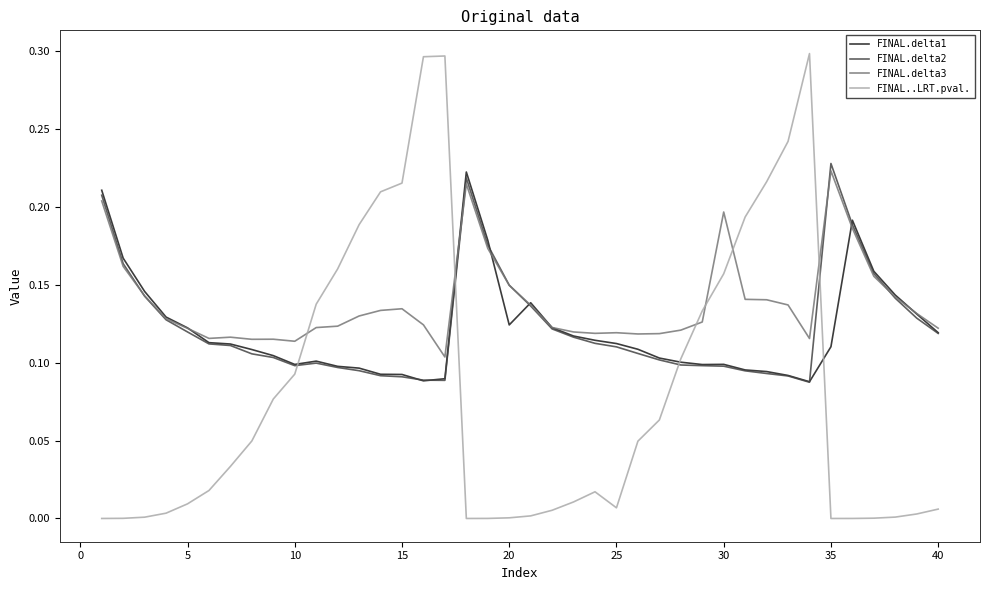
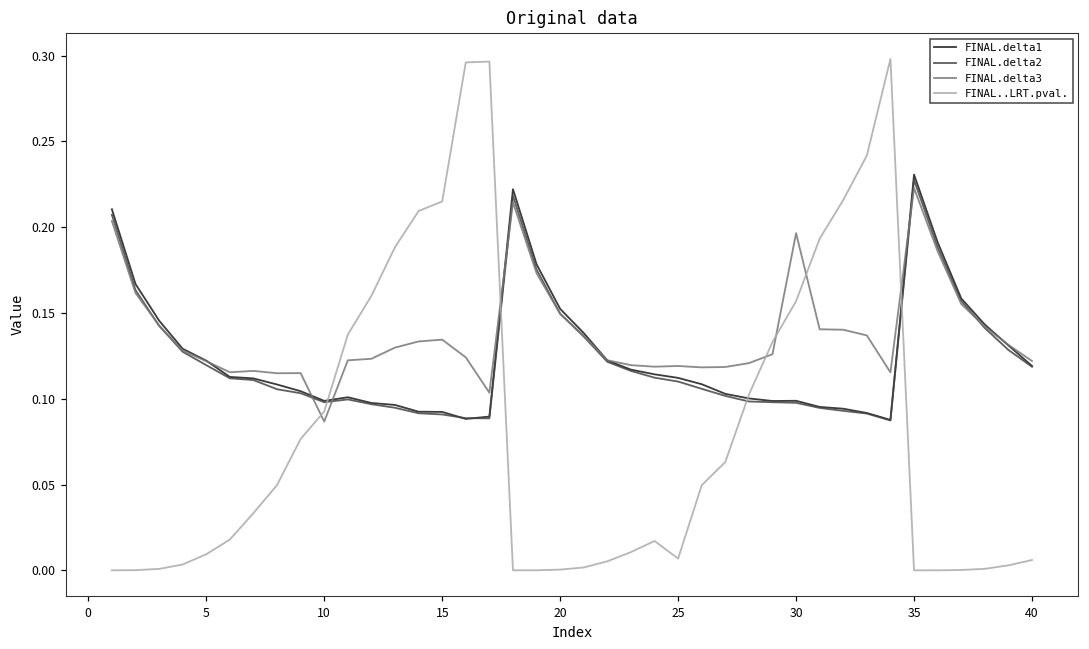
FINAL.delta3, 10: 0.114 -> 0.087
FINAL.delta1, 20: 0.124 -> 0.152
FINAL.delta1, 35: 0.110 -> 0.231
